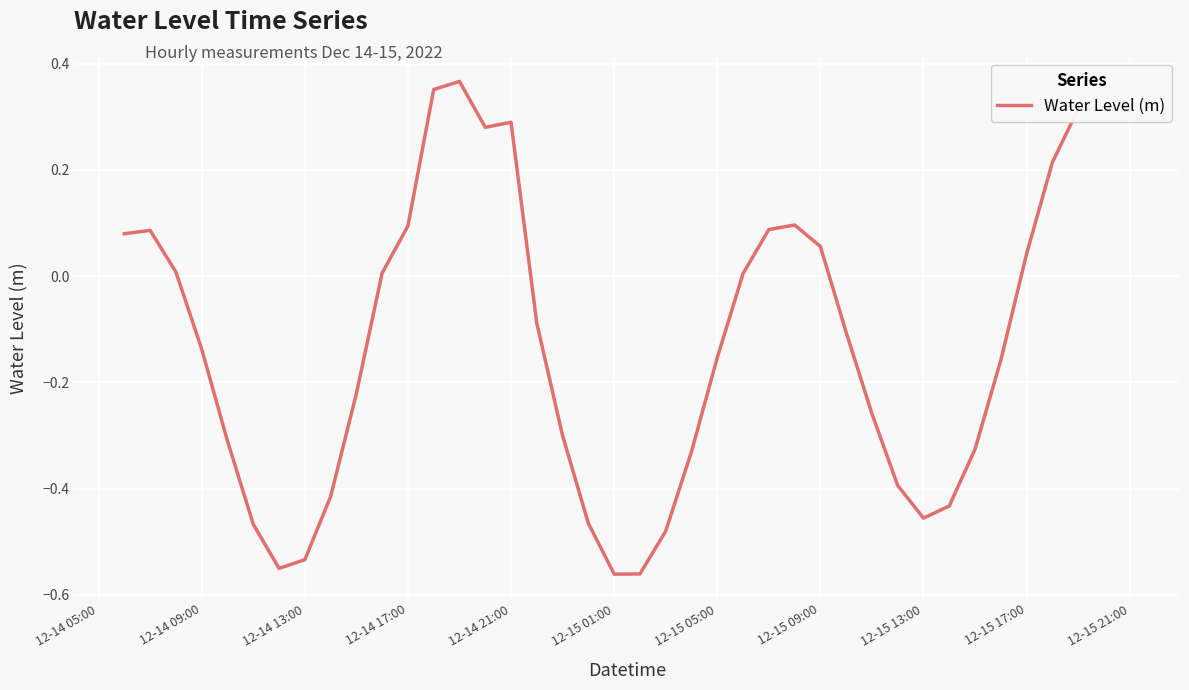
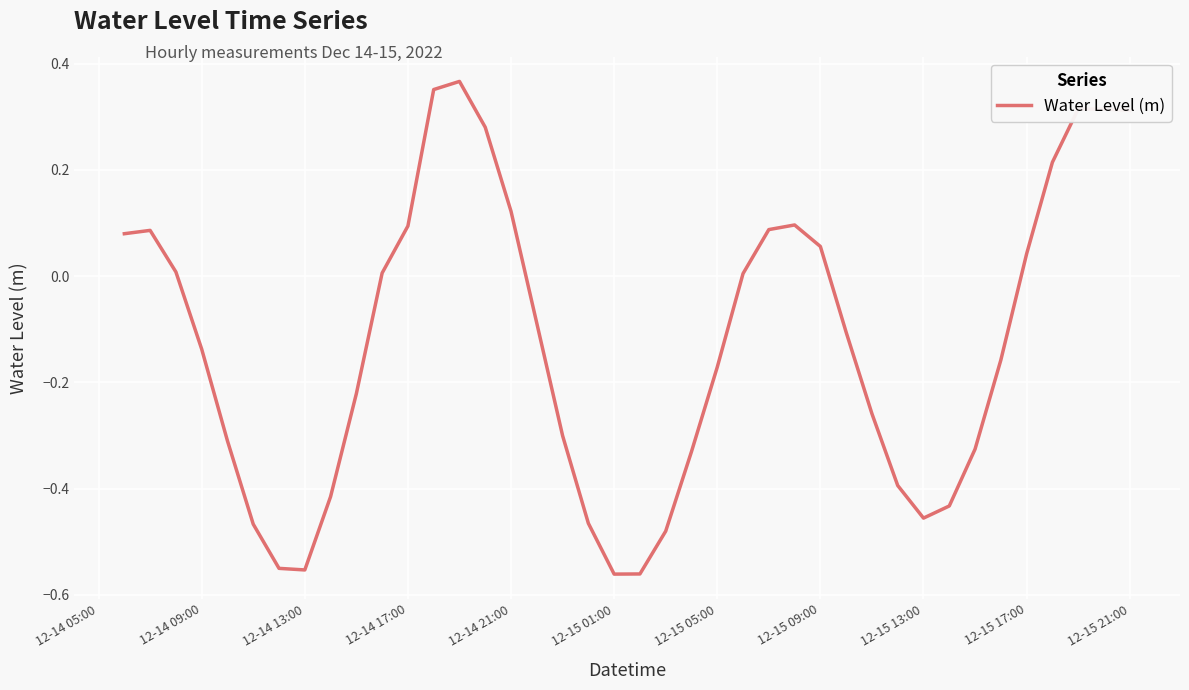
12-14 13:00: -0.53 -> -0.55
12-14 21:00: 0.29 -> 0.12
12-15 05:00: -0.15 -> -0.17
